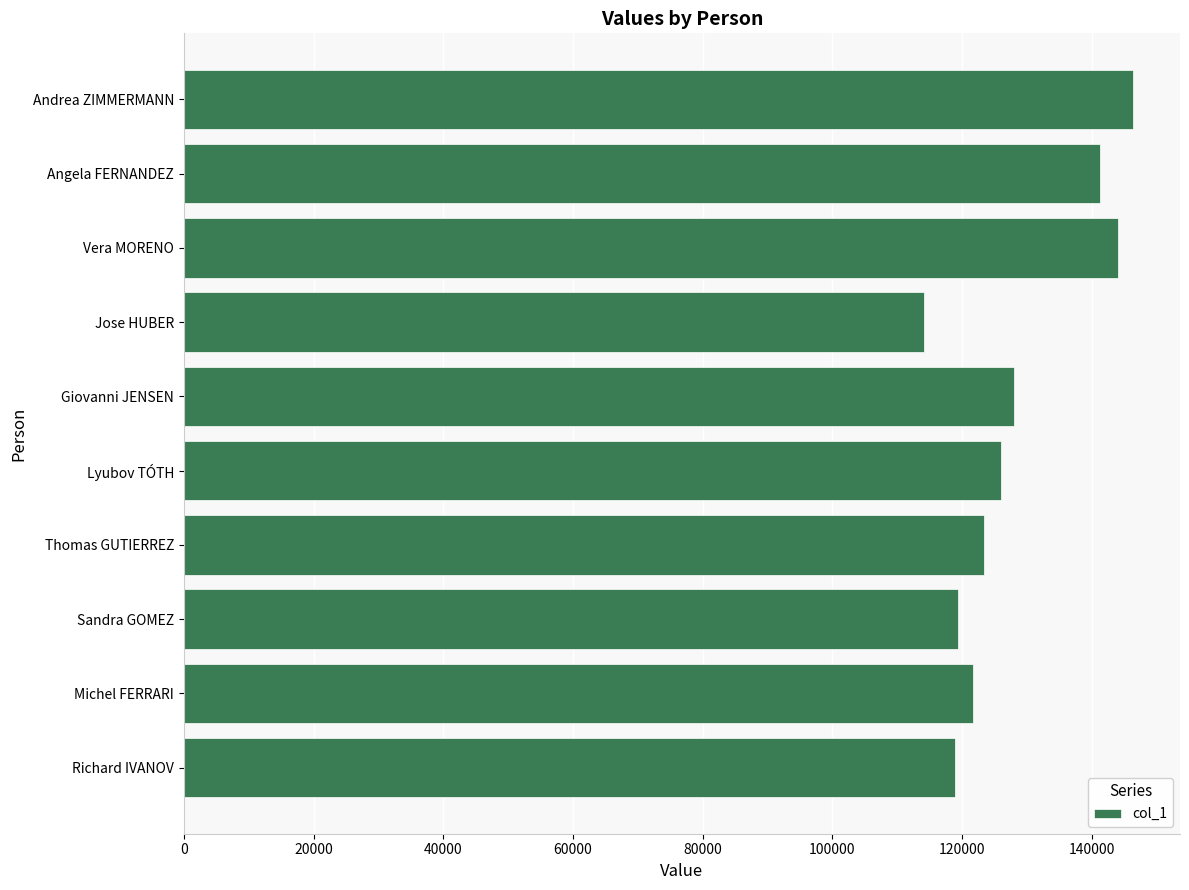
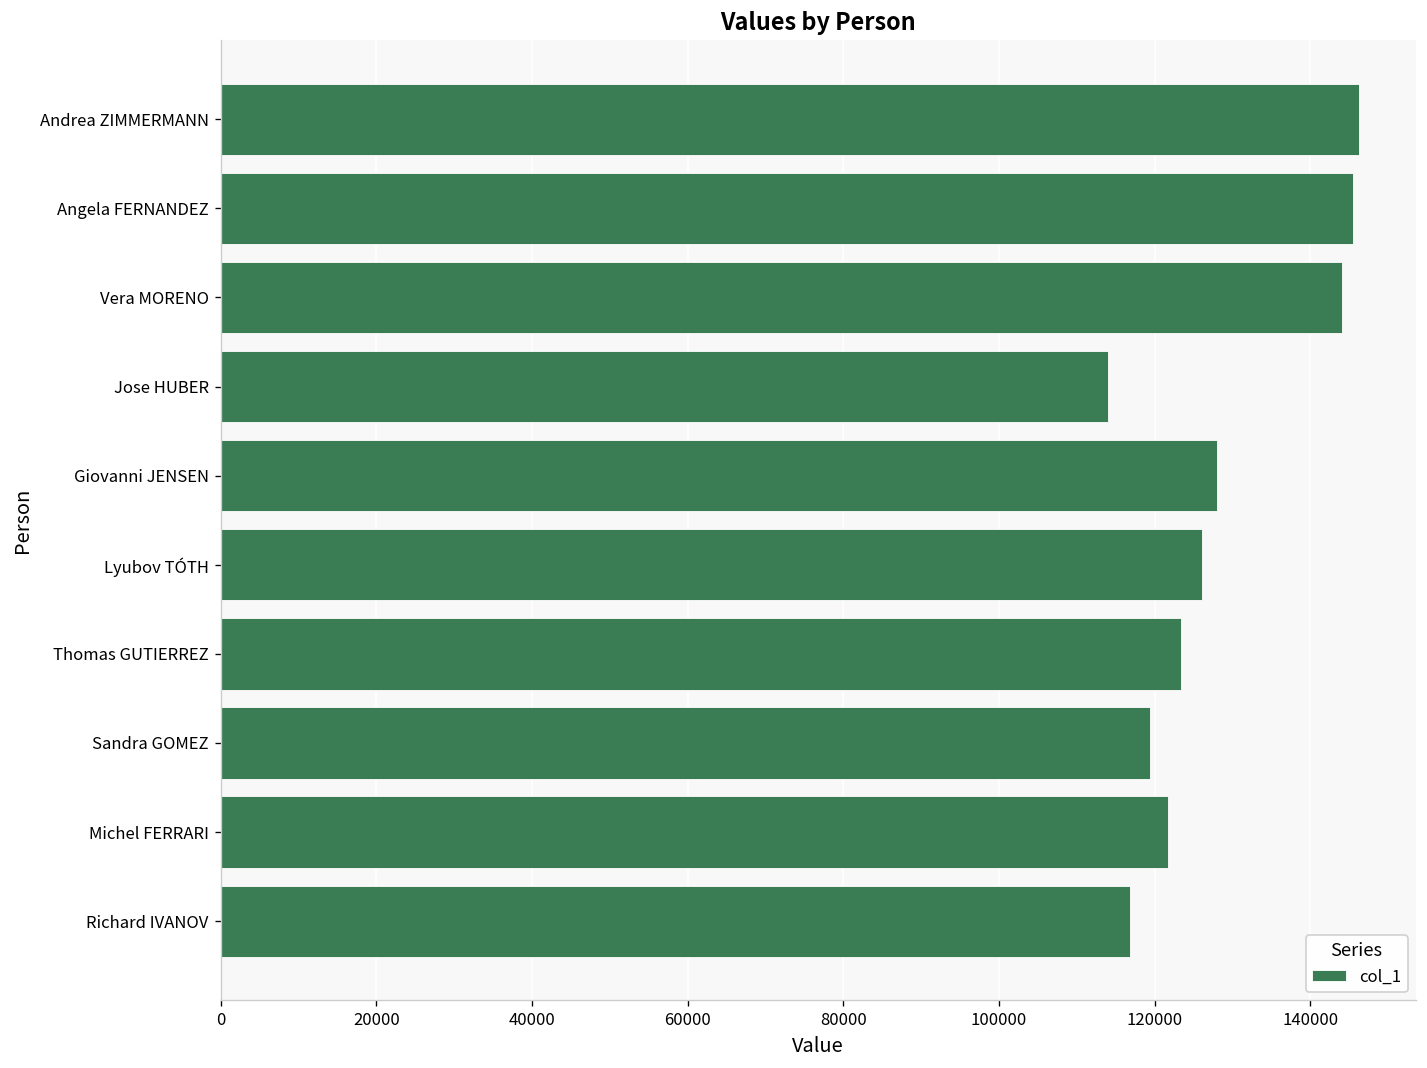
Angela FERNANDEZ: 141000 -> 146000
Richard IVANOV: 119000 -> 117000
